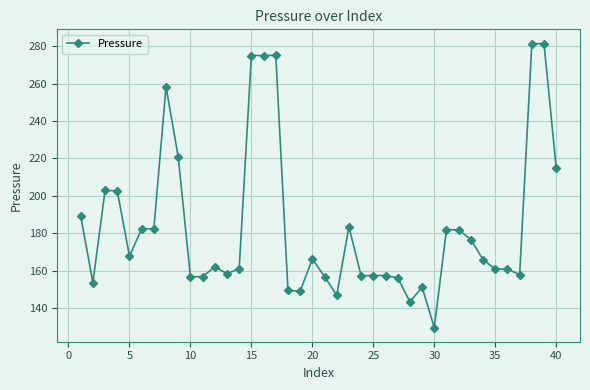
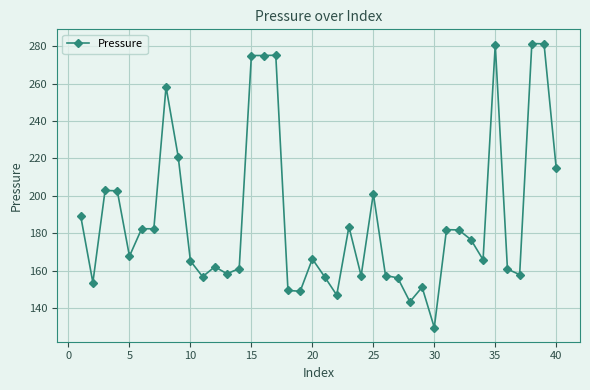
10: 157 -> 165
25: 157 -> 201
35: 161 -> 281
